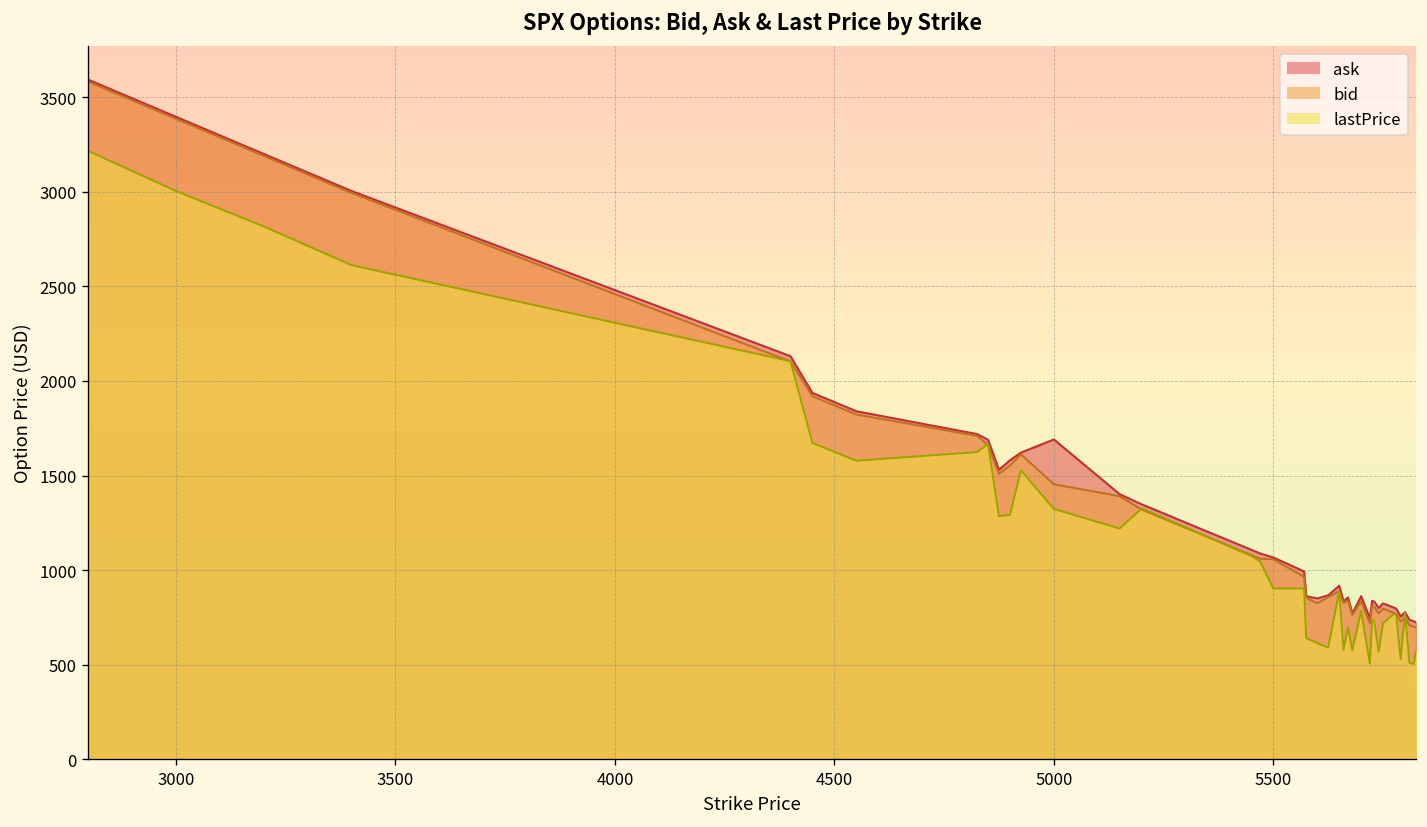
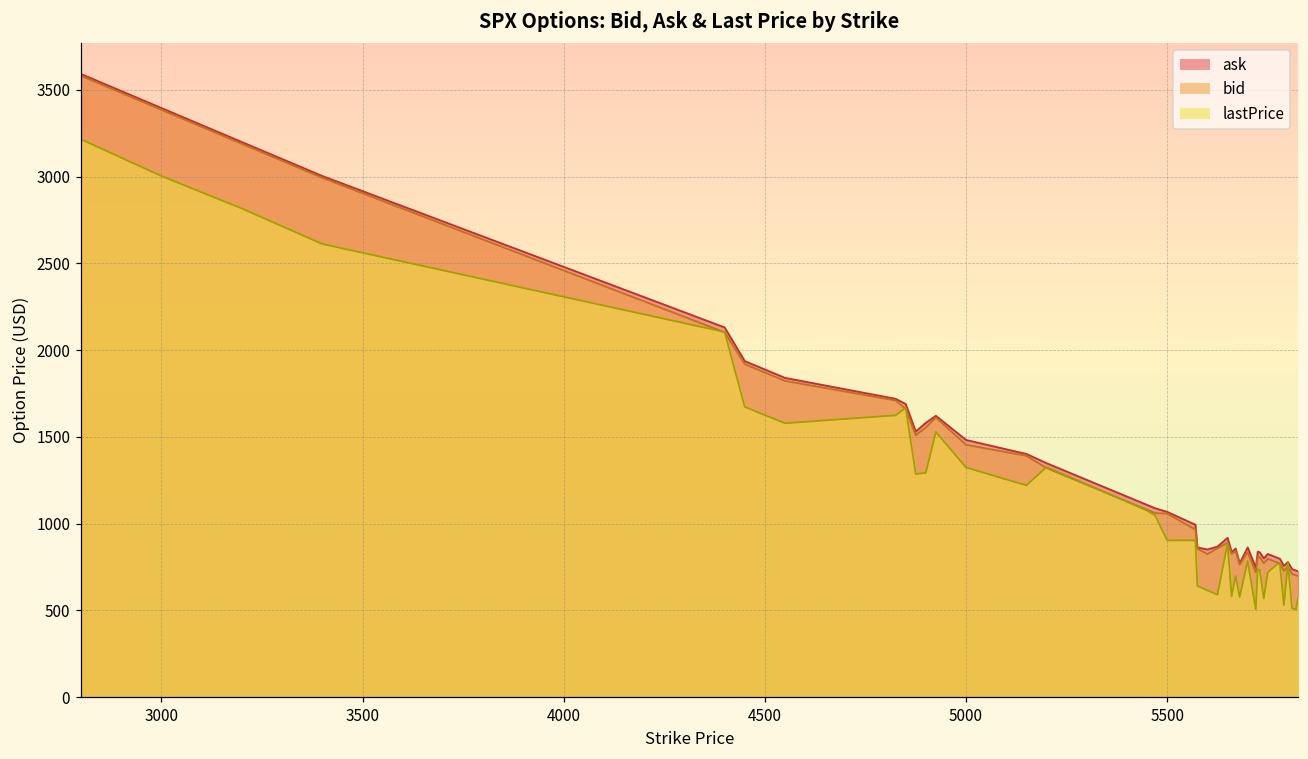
ask, 5000: 1690 -> 1480
